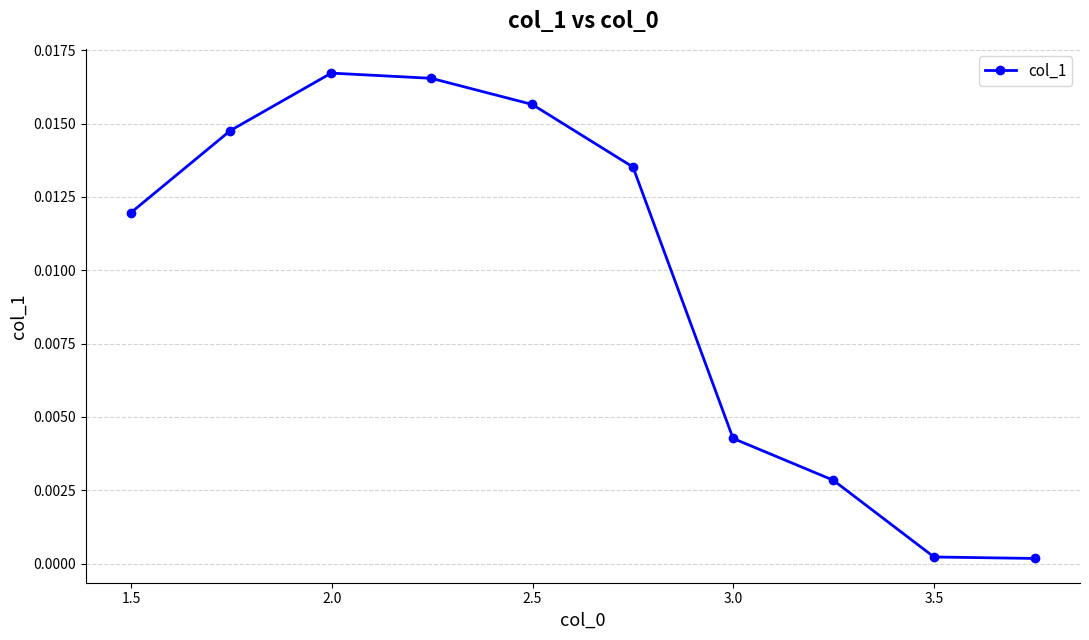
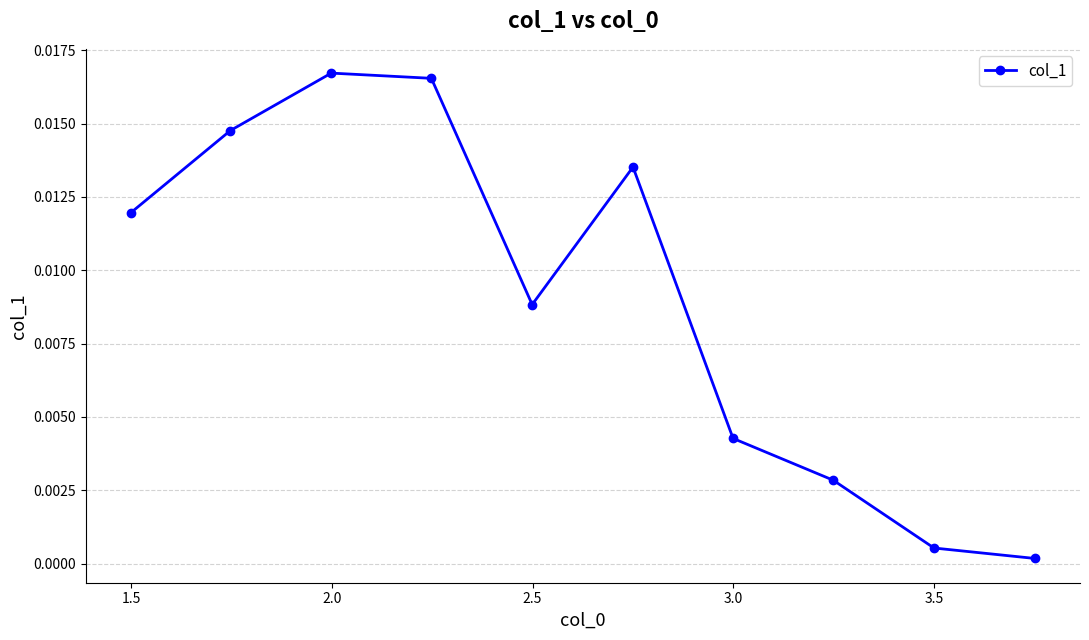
2.5: 0.0157 -> 0.0088
3.5: 0.0002 -> 0.0005
